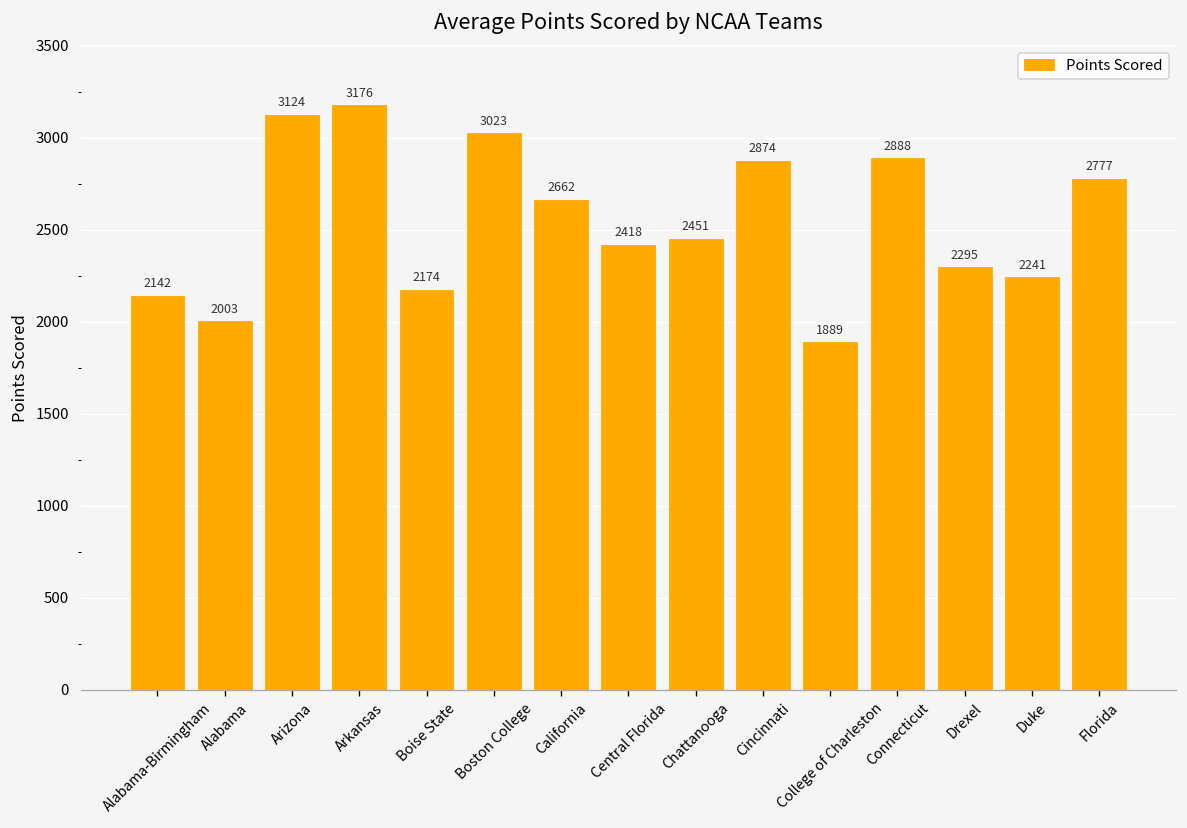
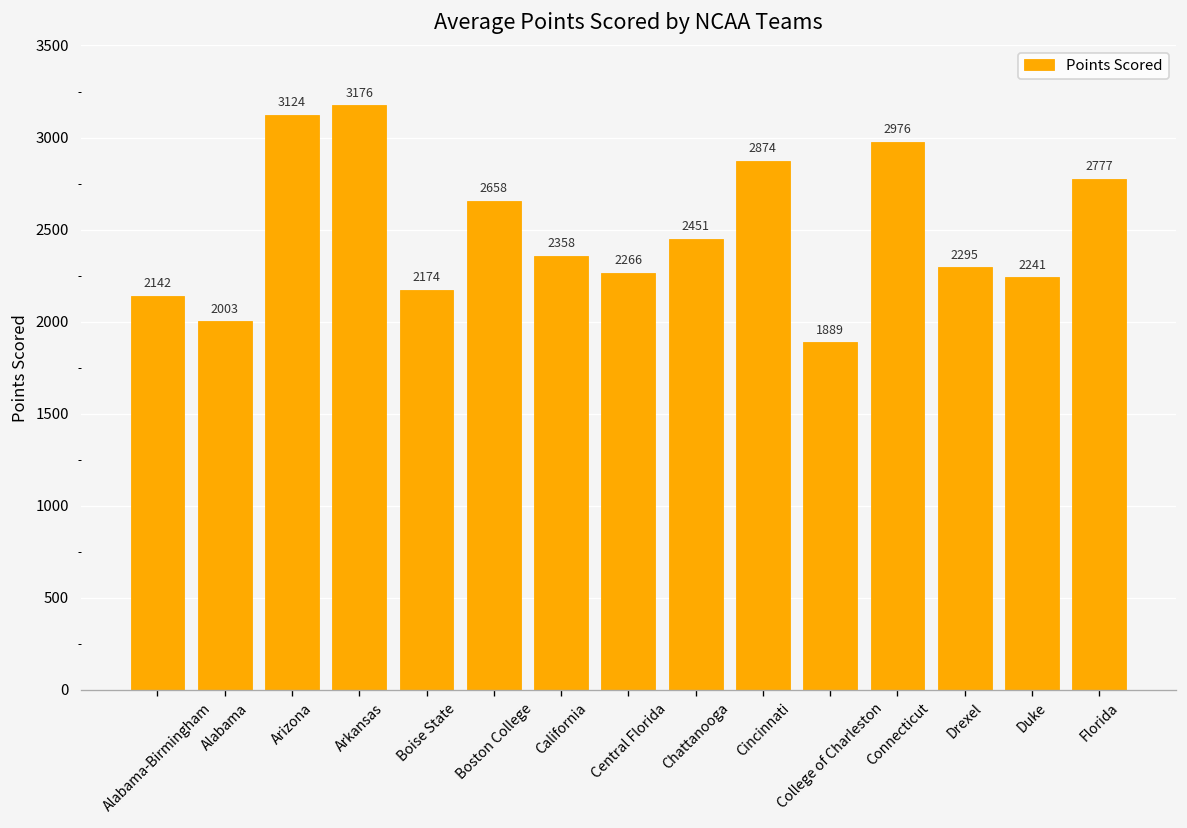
Boston College: 3023 -> 2658
California: 2662 -> 2358
Central Florida: 2418 -> 2266
Connecticut: 2888 -> 2976
